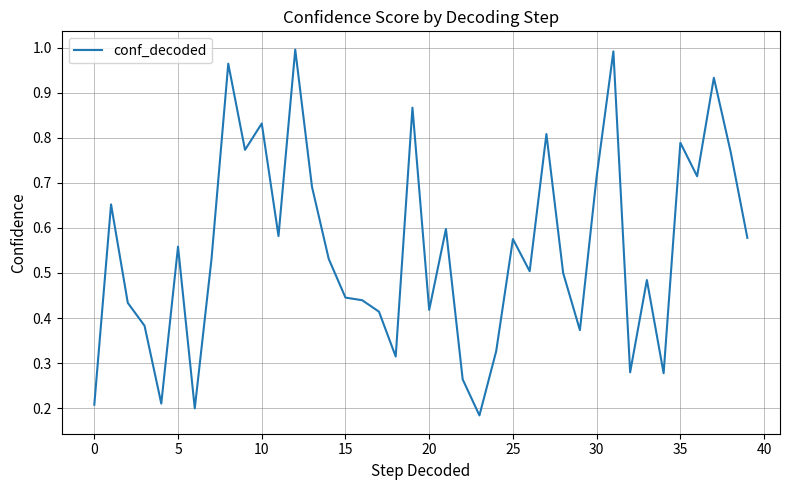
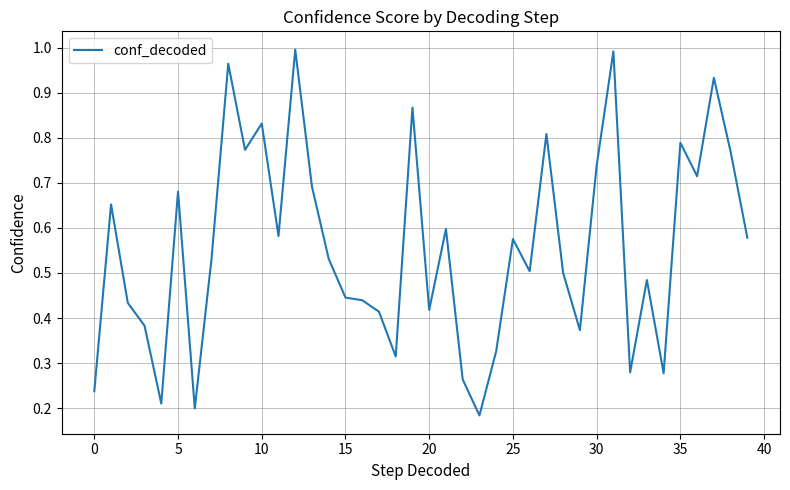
0: 0.21 -> 0.24
5: 0.56 -> 0.68
30: 0.71 -> 0.74
